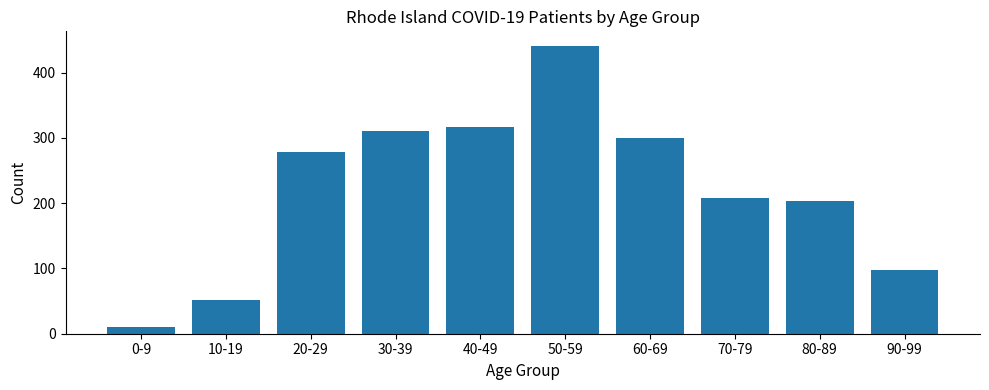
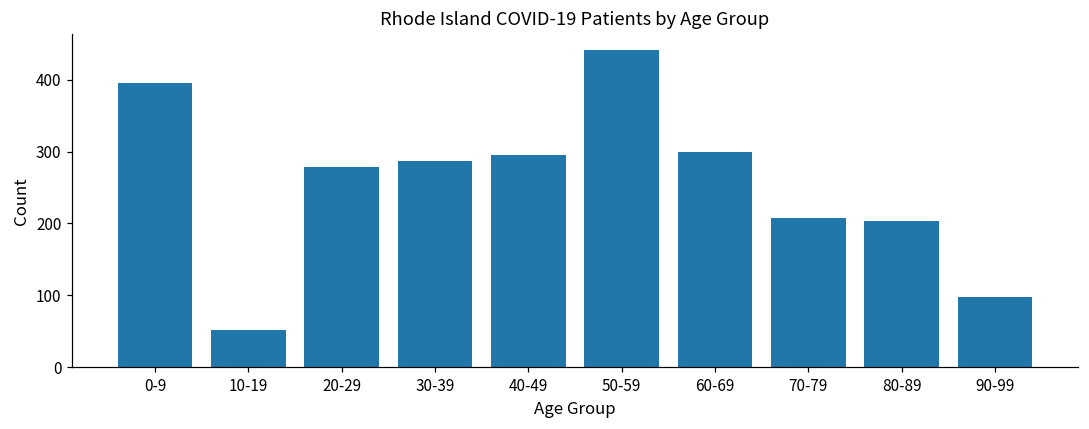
0-9: 10 -> 400
30-39: 310 -> 290
40-49: 320 -> 300
